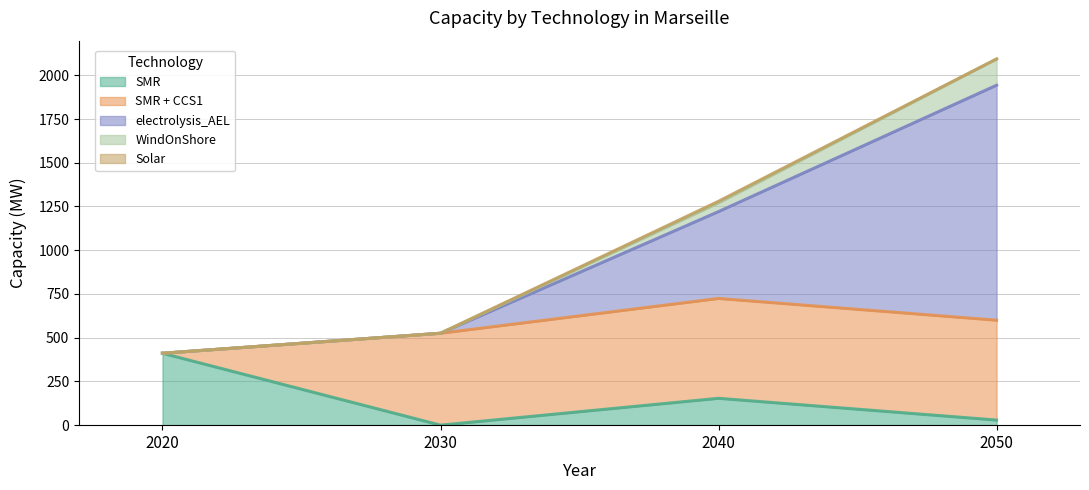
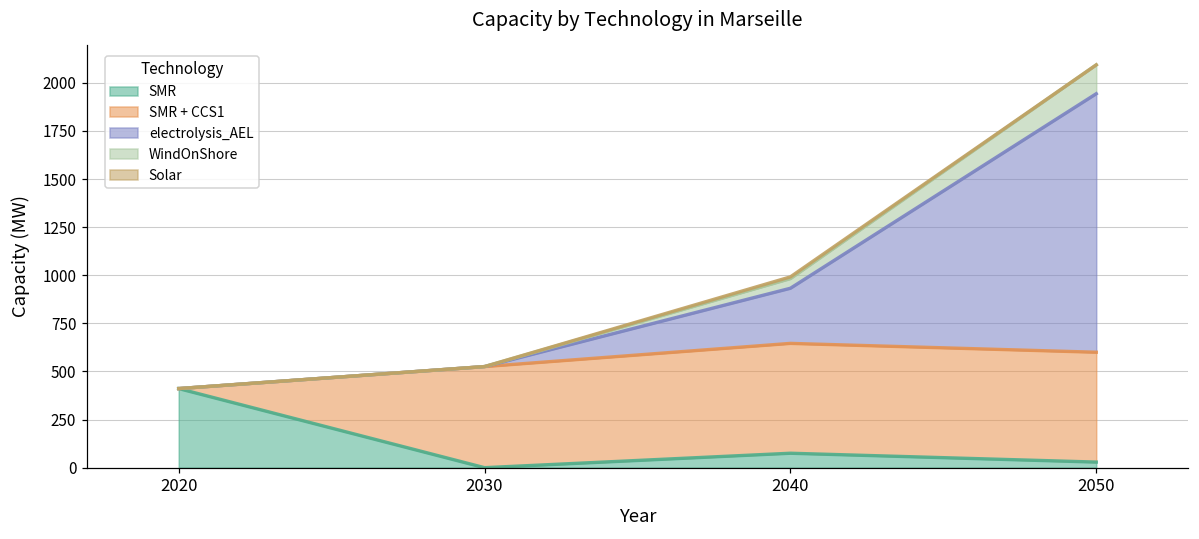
SMR, 2040: 150 -> 80
electrolysis_AEL, 2040: 500 -> 290
